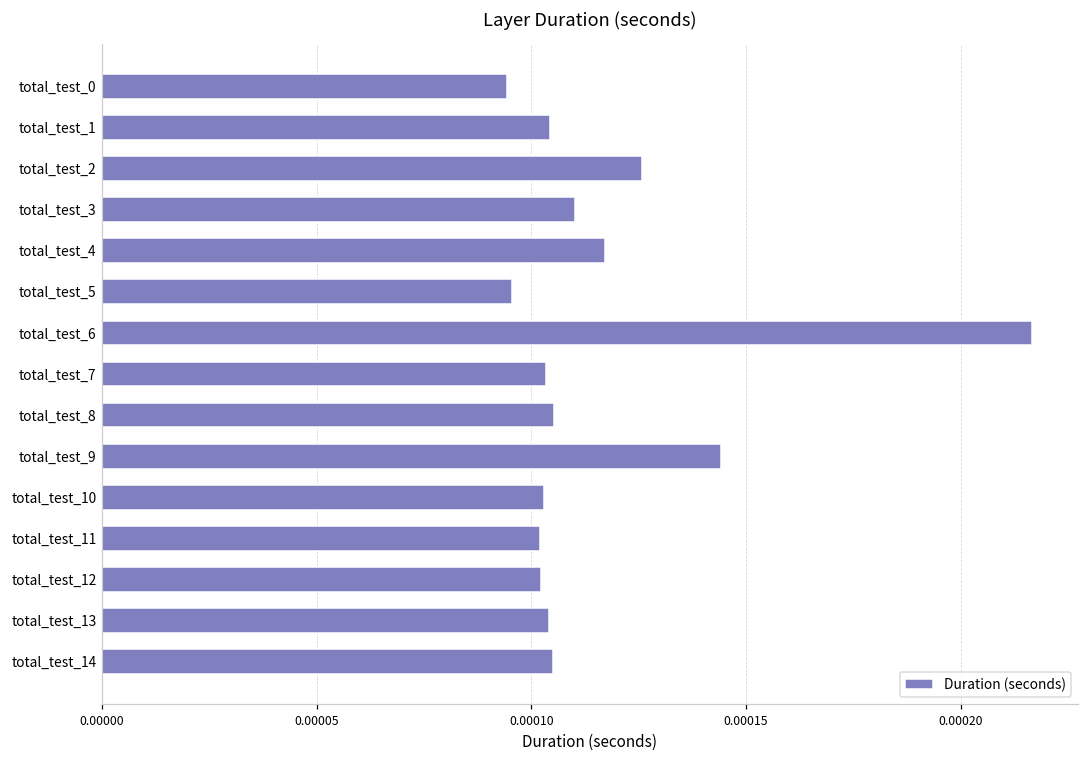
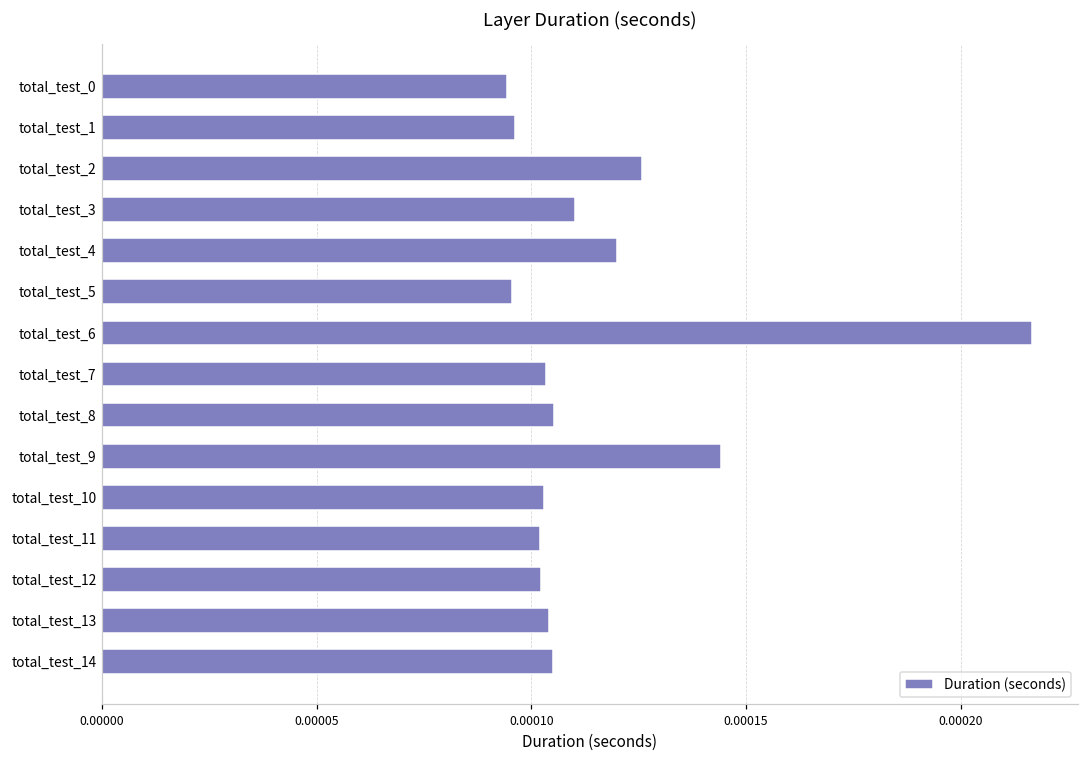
total_test_1: 0.000104 -> 0.000096
total_test_4: 0.000117 -> 0.000120
